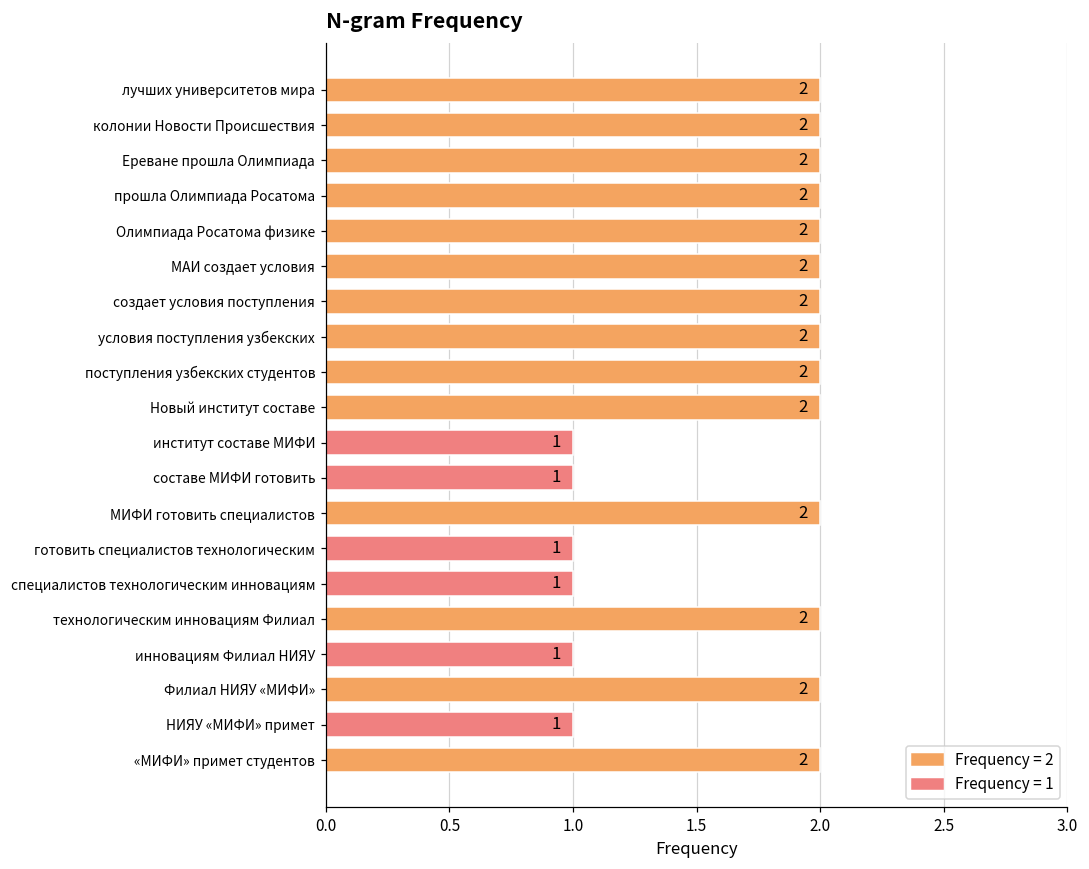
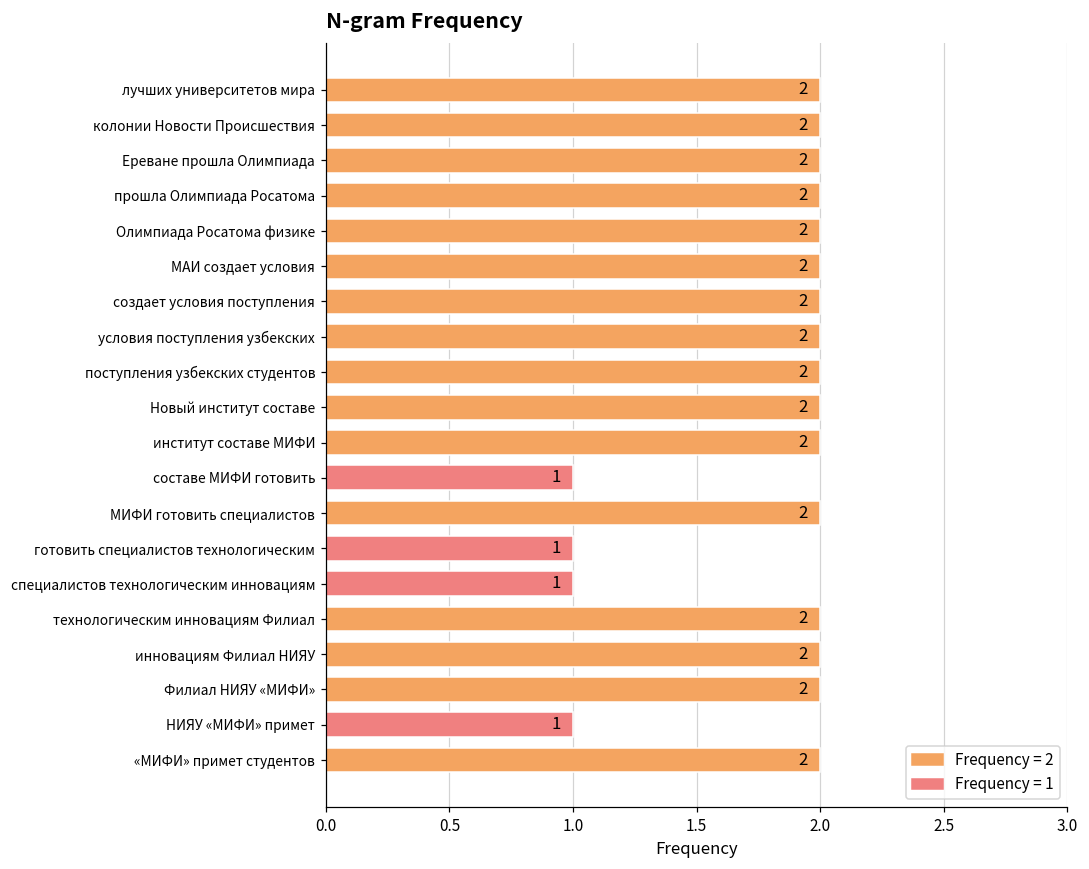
институт составе МИФИ: 1 -> 2
инновациям Филиал НИЯУ: 1 -> 2
